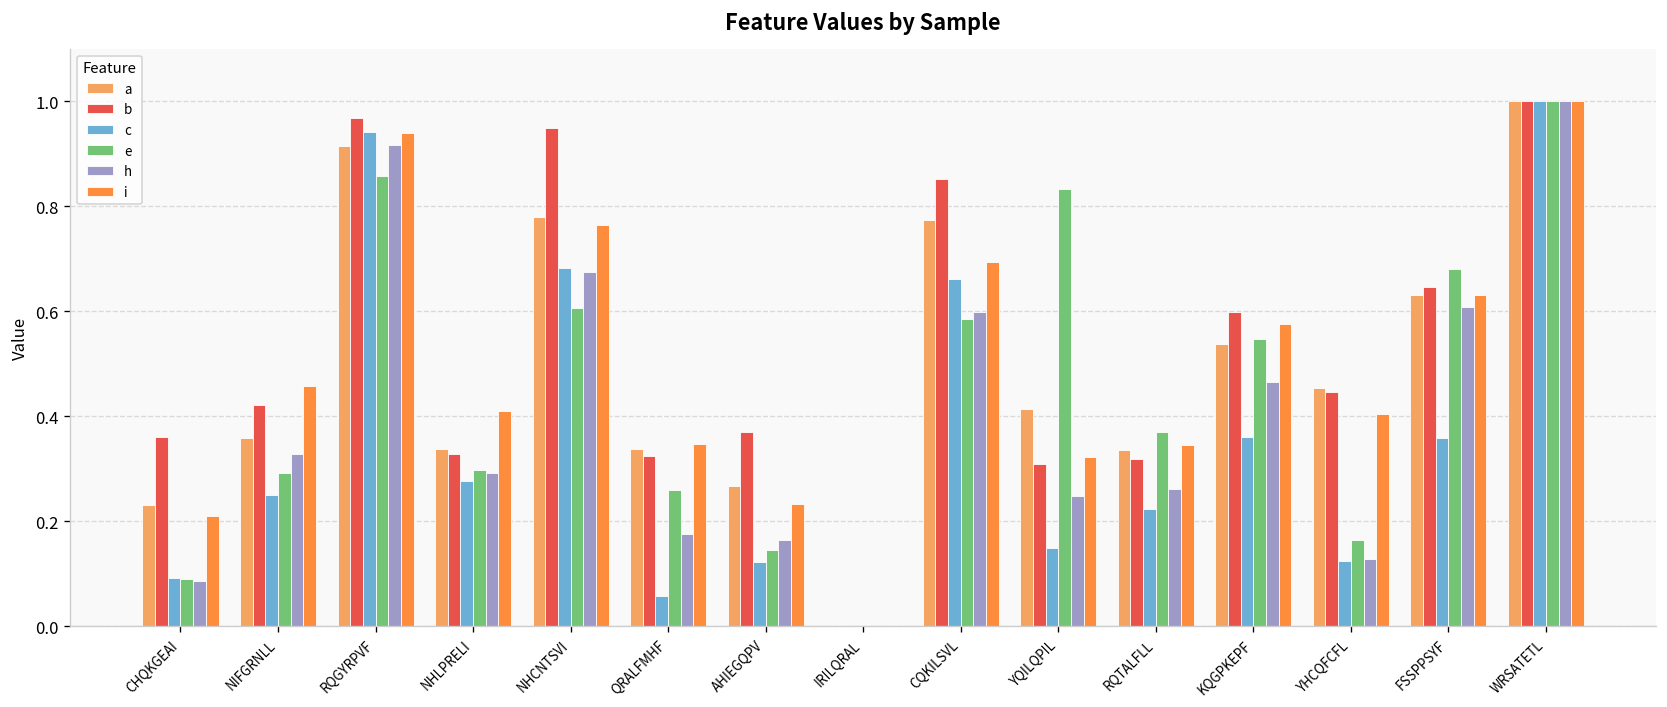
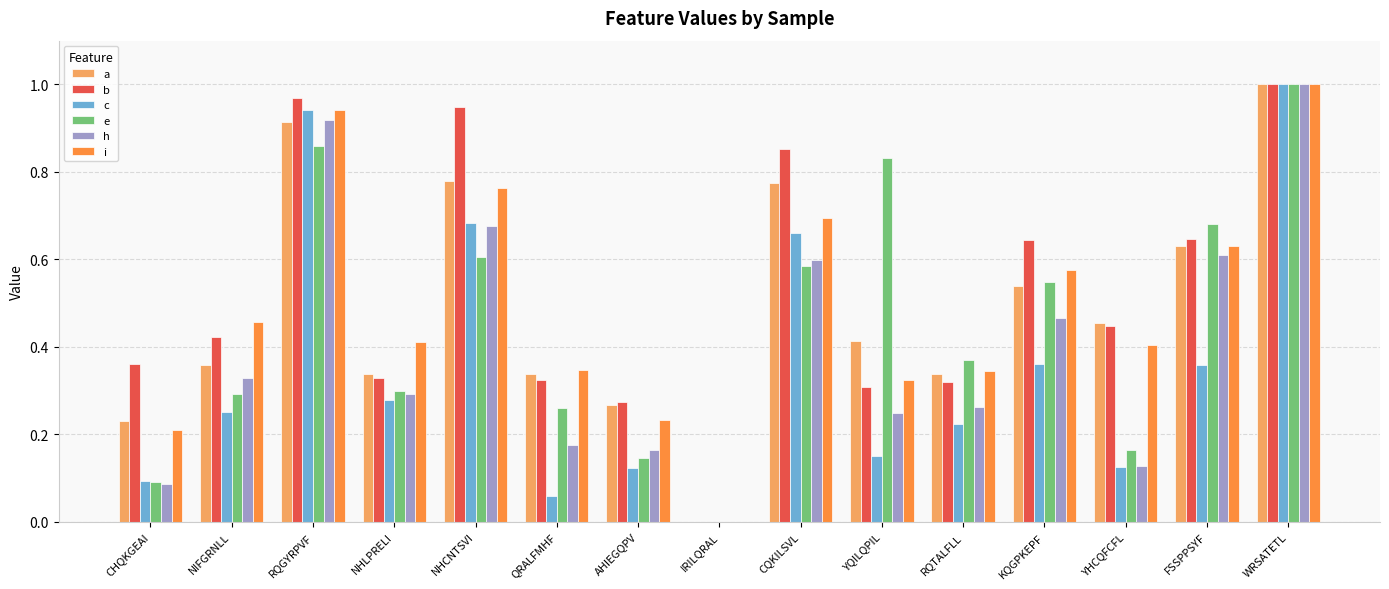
b, AHIEGQPV: 0.37 -> 0.27
b, KQGPKEPF: 0.60 -> 0.64
